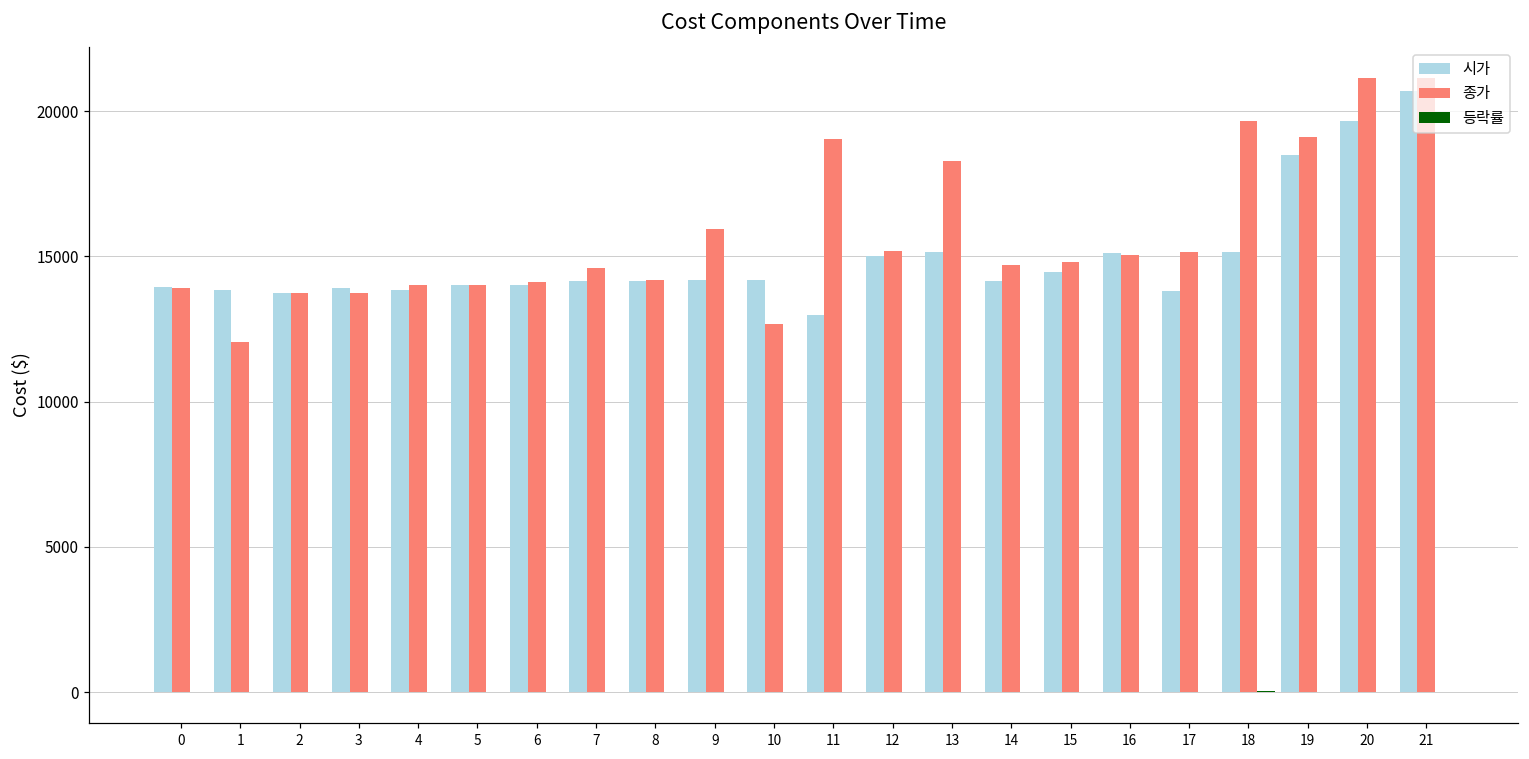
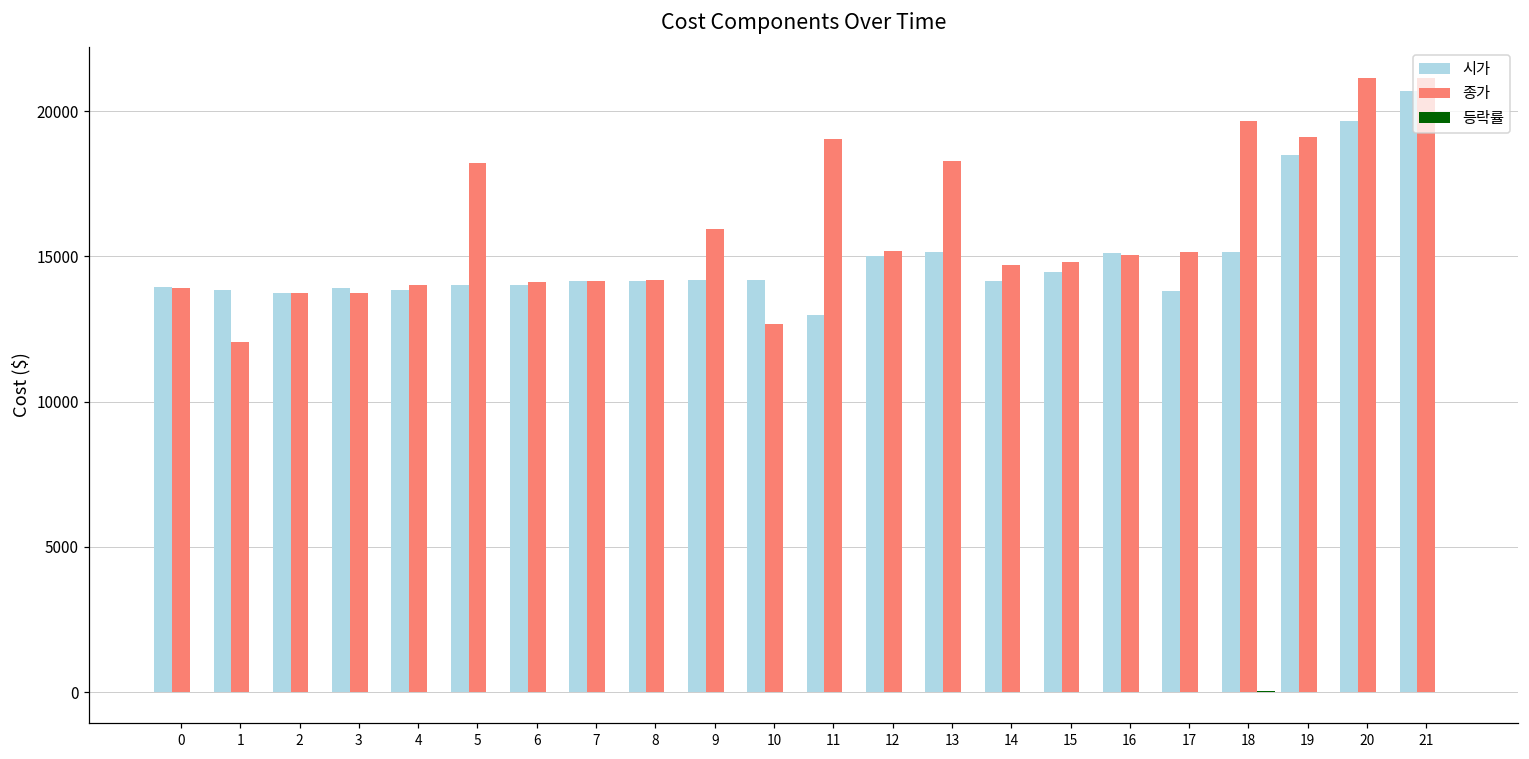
종가, 5: 14000 -> 18200
종가, 7: 14600 -> 14200
